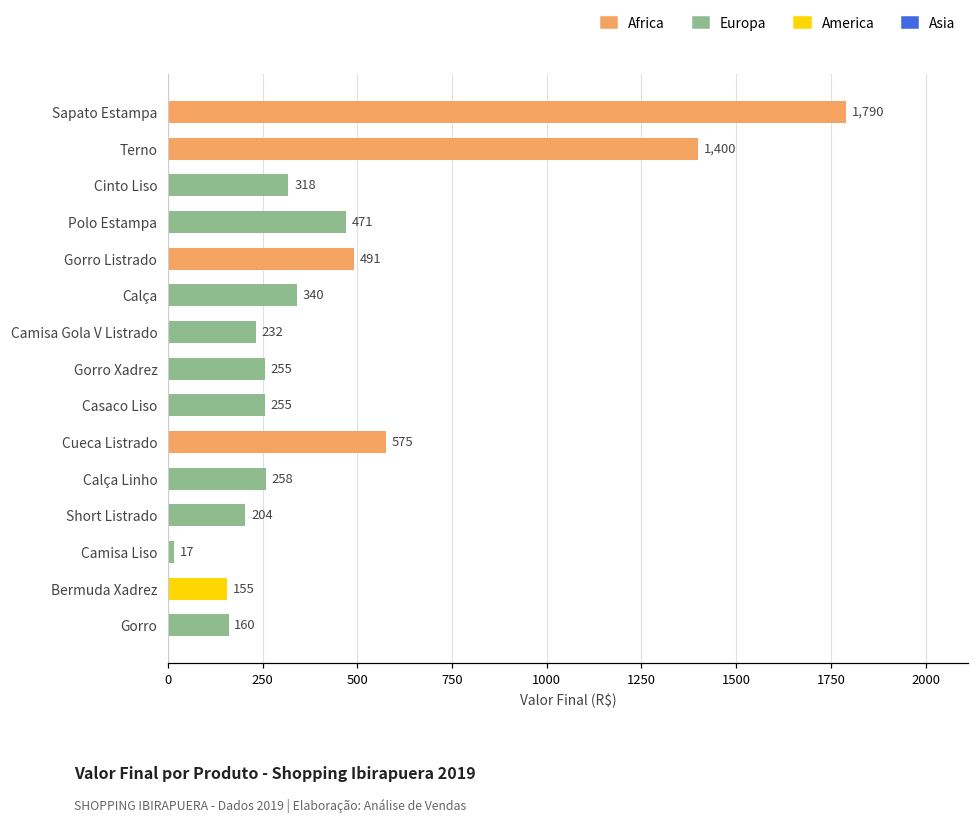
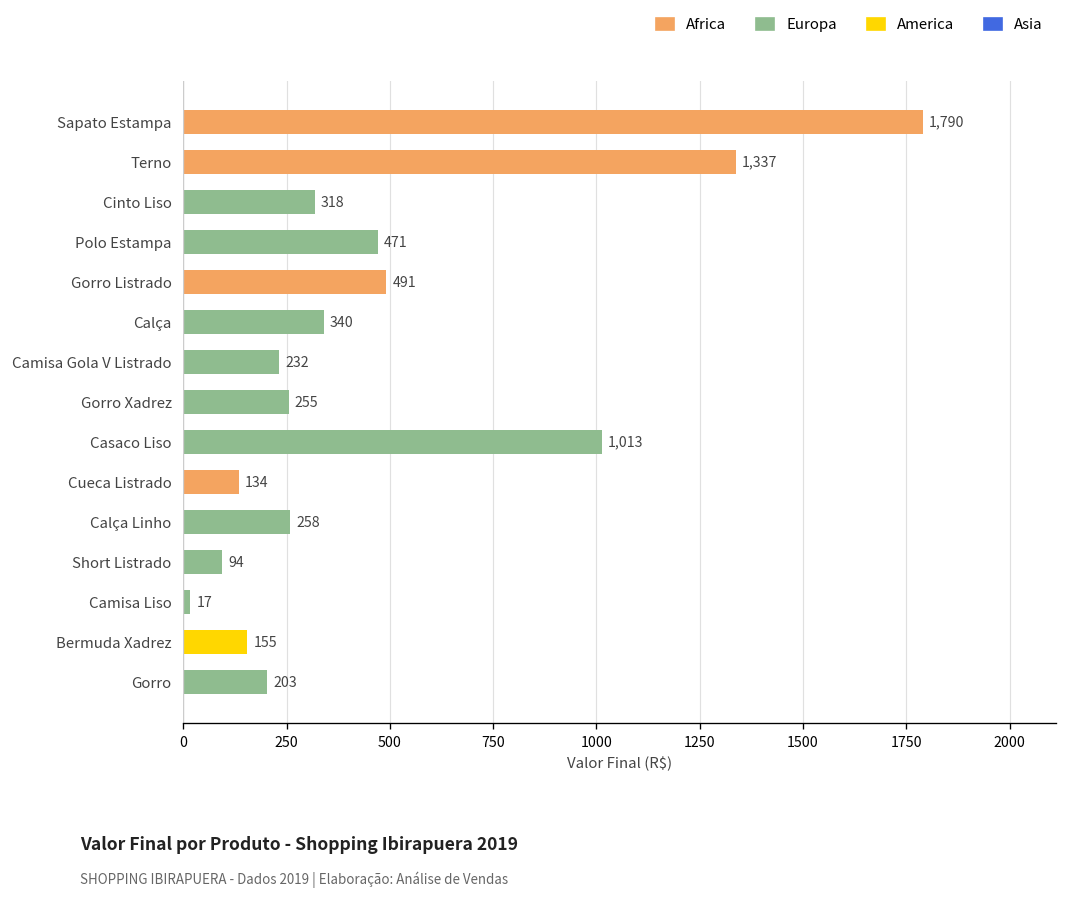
Terno: 1,400 -> 1,337
Casaco Liso: 255 -> 1,013
Cueca Listrado: 575 -> 134
Short Listrado: 204 -> 94
Gorro: 160 -> 203
